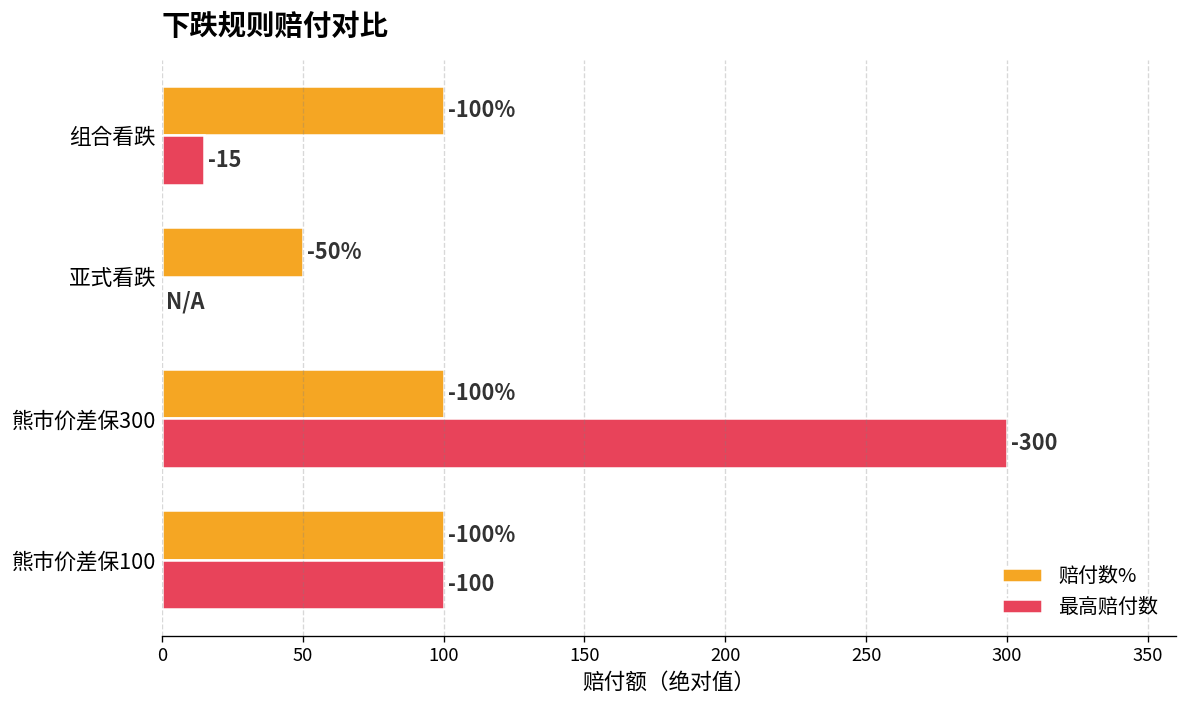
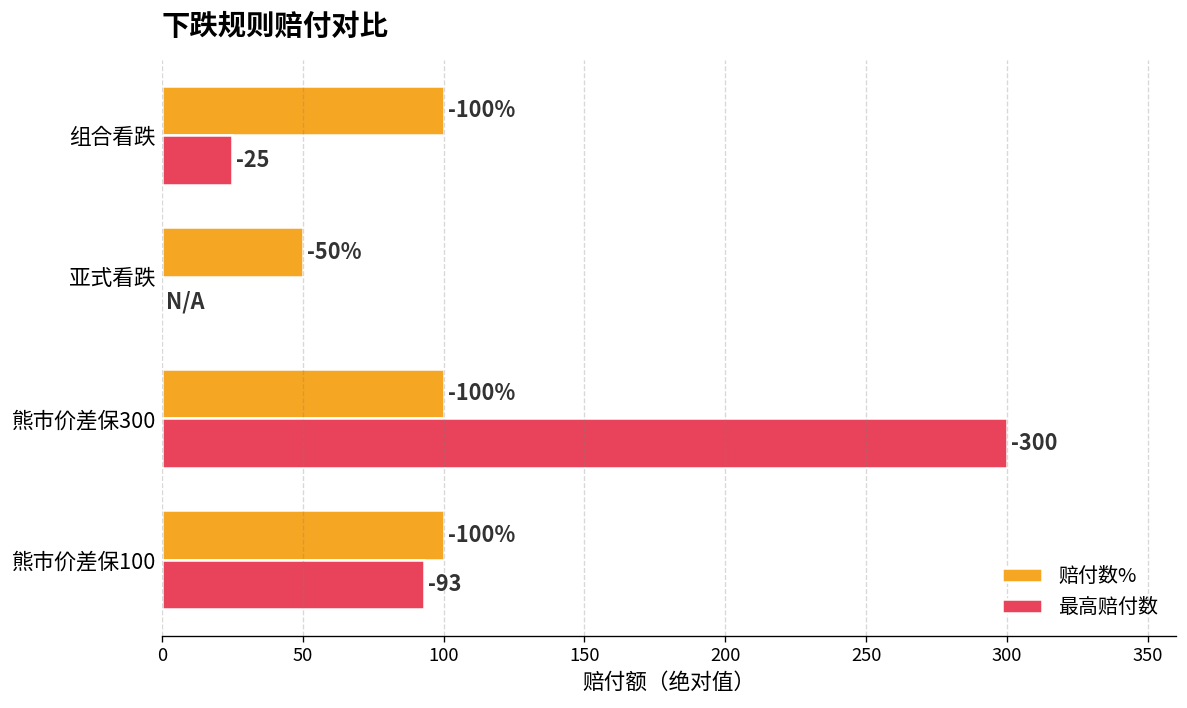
最高赔付数, 组合看跌: -15 -> -25
最高赔付数, 熊市价差保100: -100 -> -93
